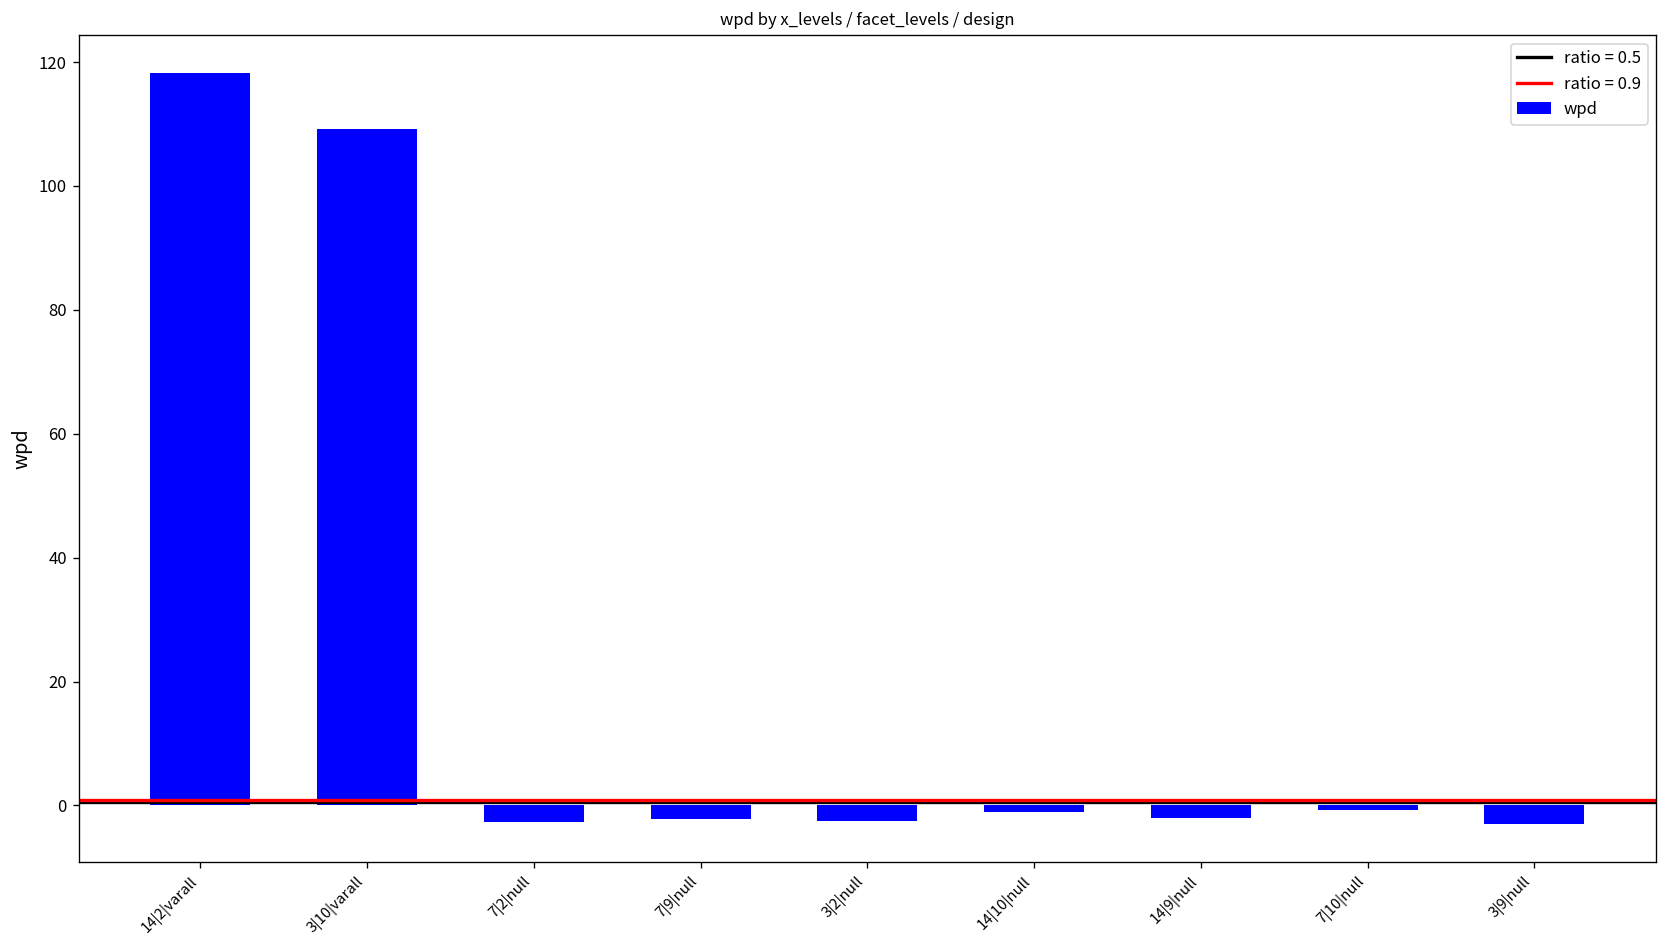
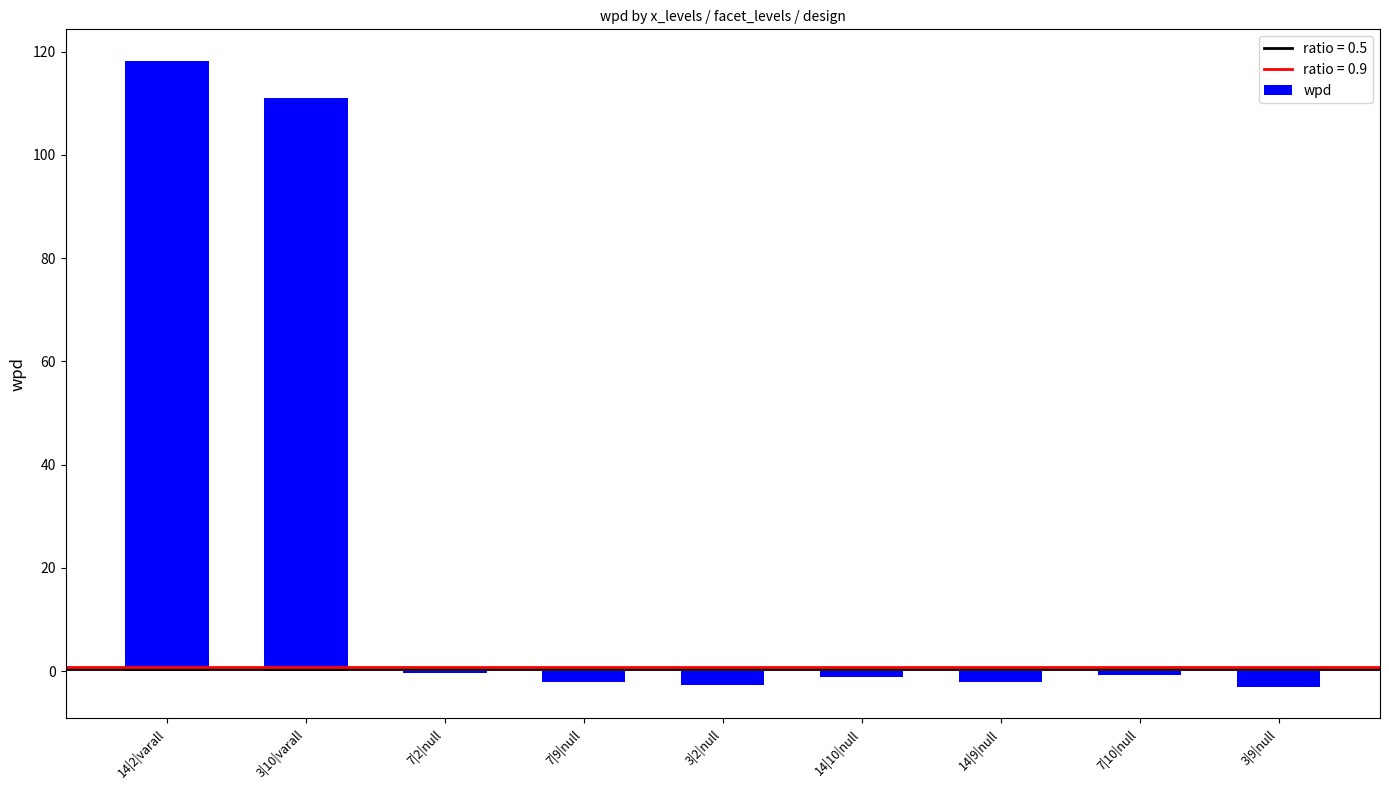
3|10|varall: 109 -> 111
7|2|null: -3 -> 0
